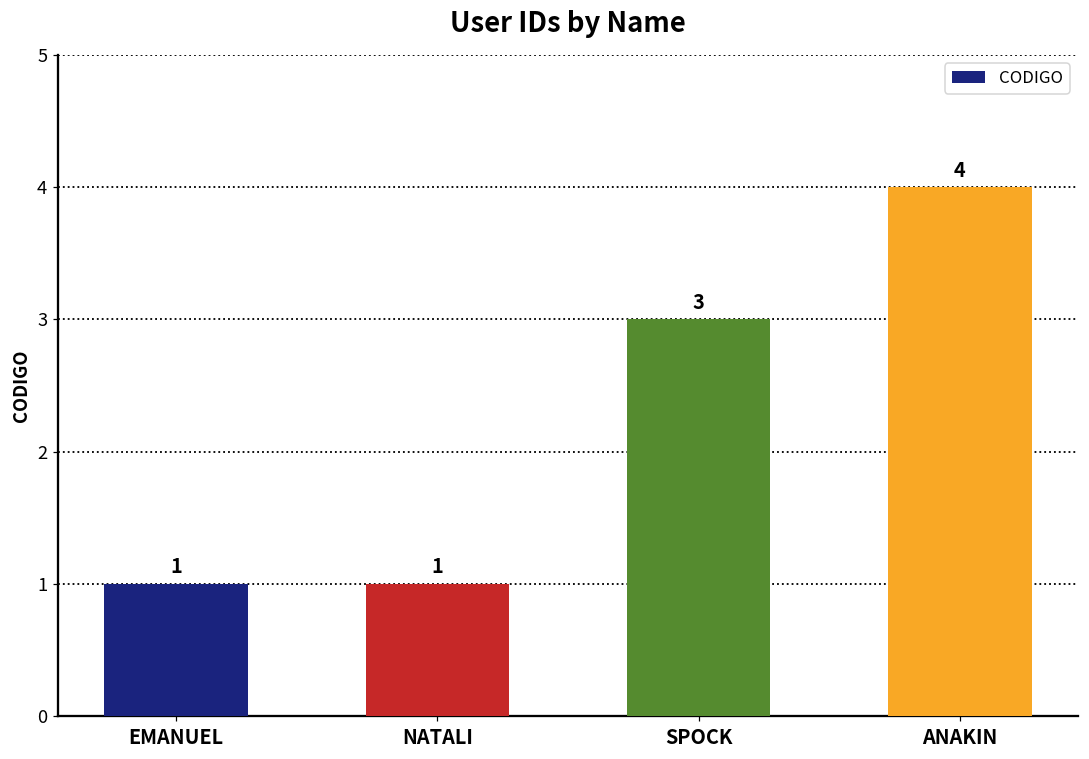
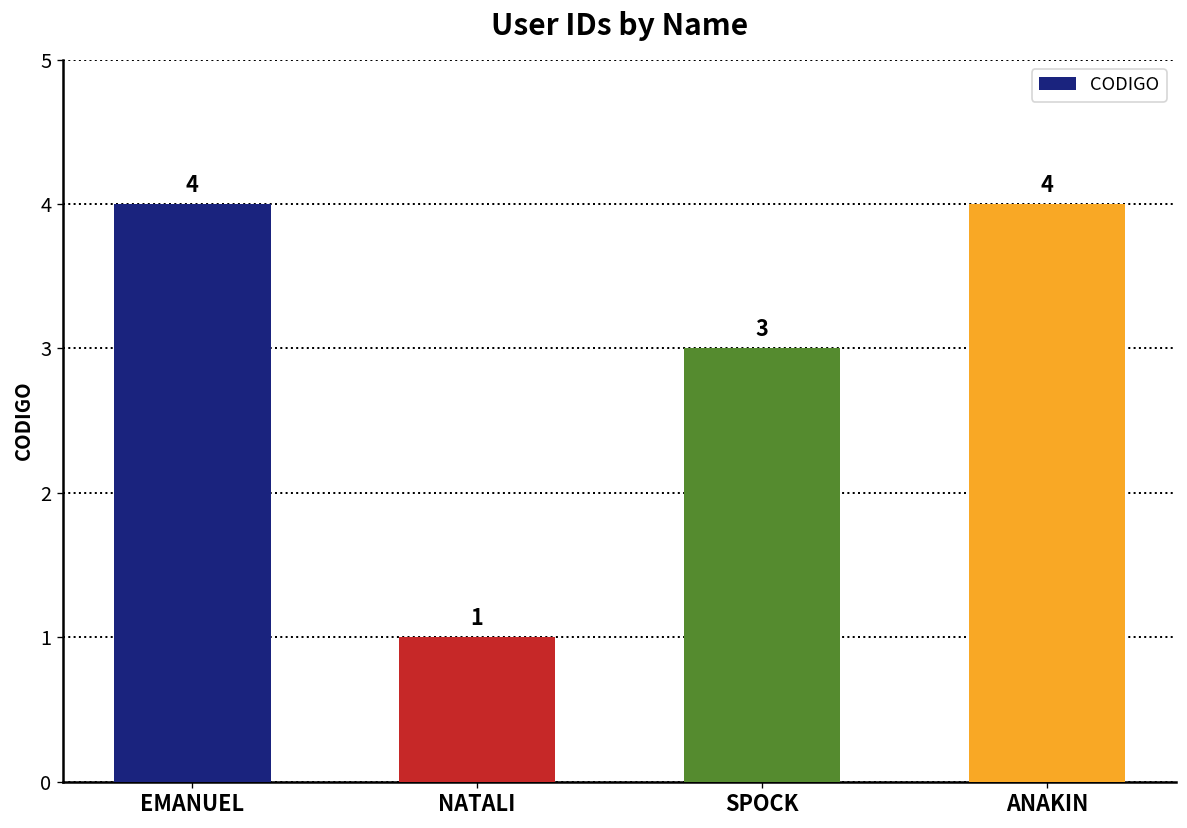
EMANUEL: 1 -> 4
